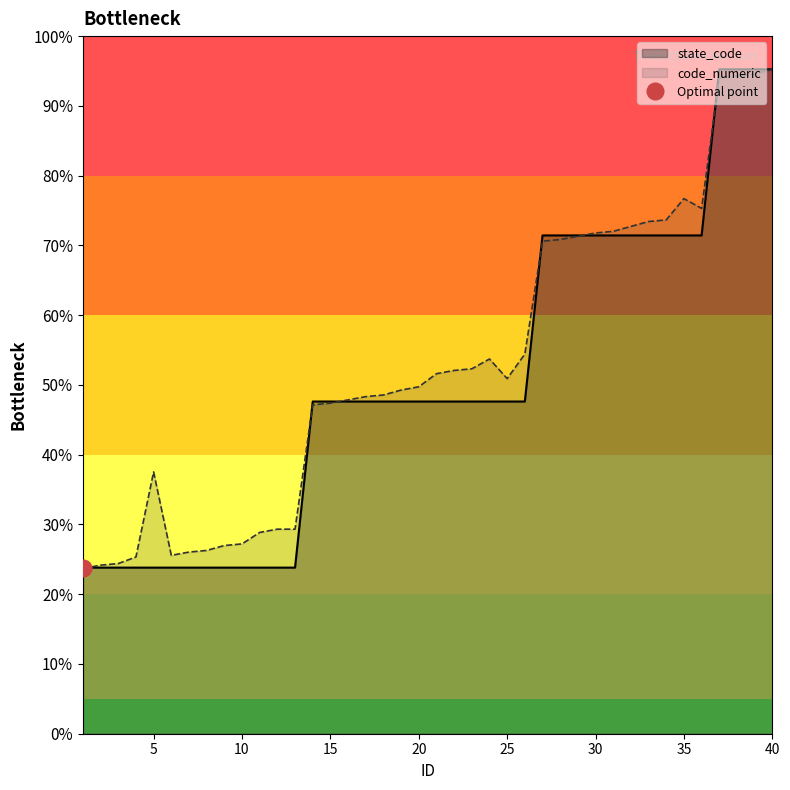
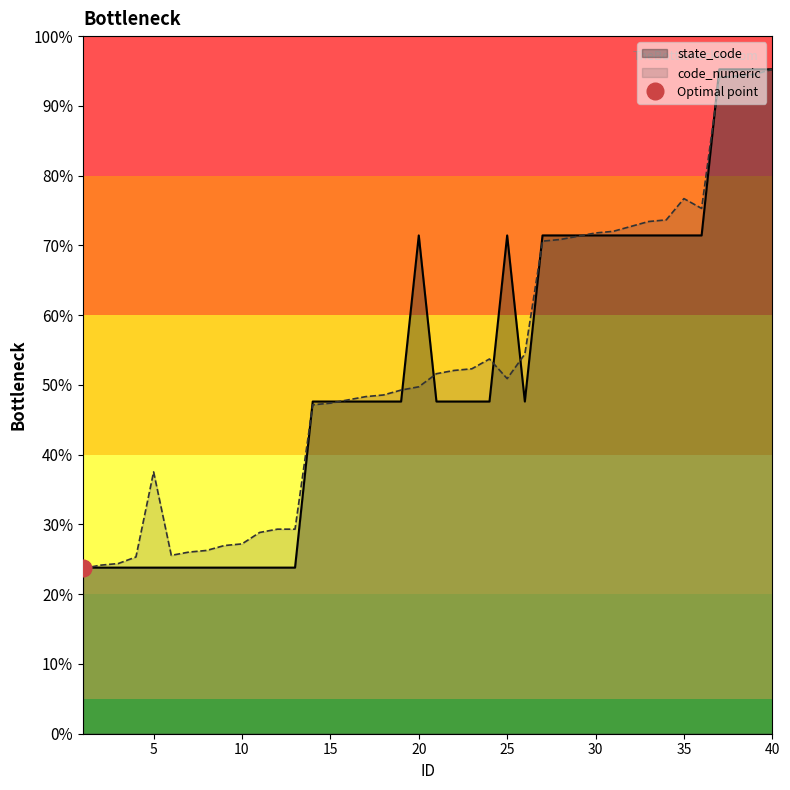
state_code, 20: 48% -> 71%
state_code, 25: 48% -> 71%
